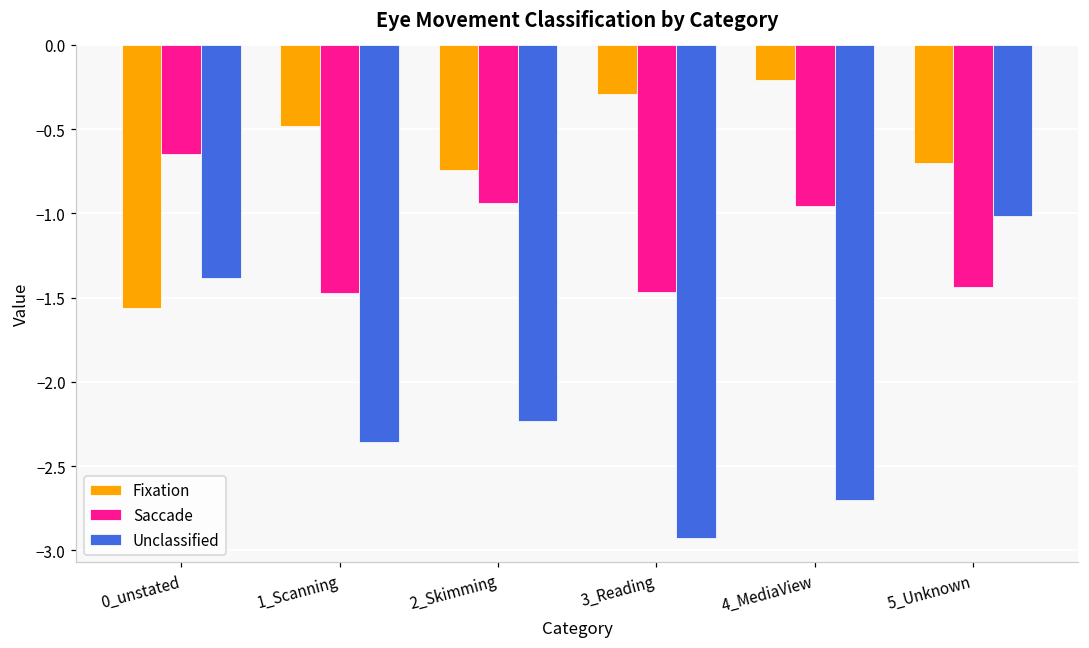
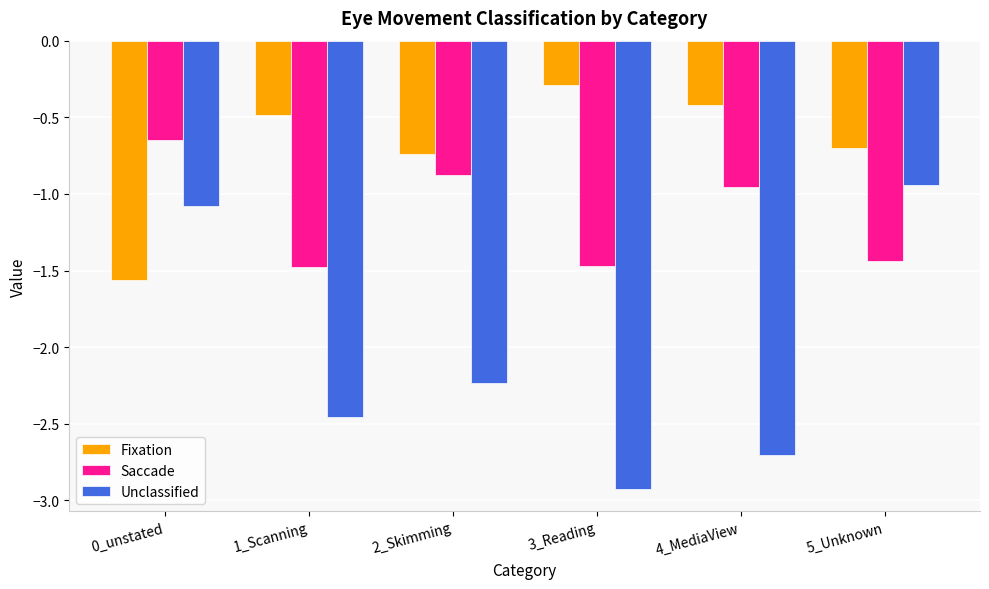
Unclassified, 0_unstated: -1.38 -> -1.08
Unclassified, 1_Scanning: -2.36 -> -2.46
Saccade, 2_Skimming: -0.94 -> -0.88
Fixation, 4_MediaView: -0.21 -> -0.42
Unclassified, 5_Unknown: -1.02 -> -0.94
